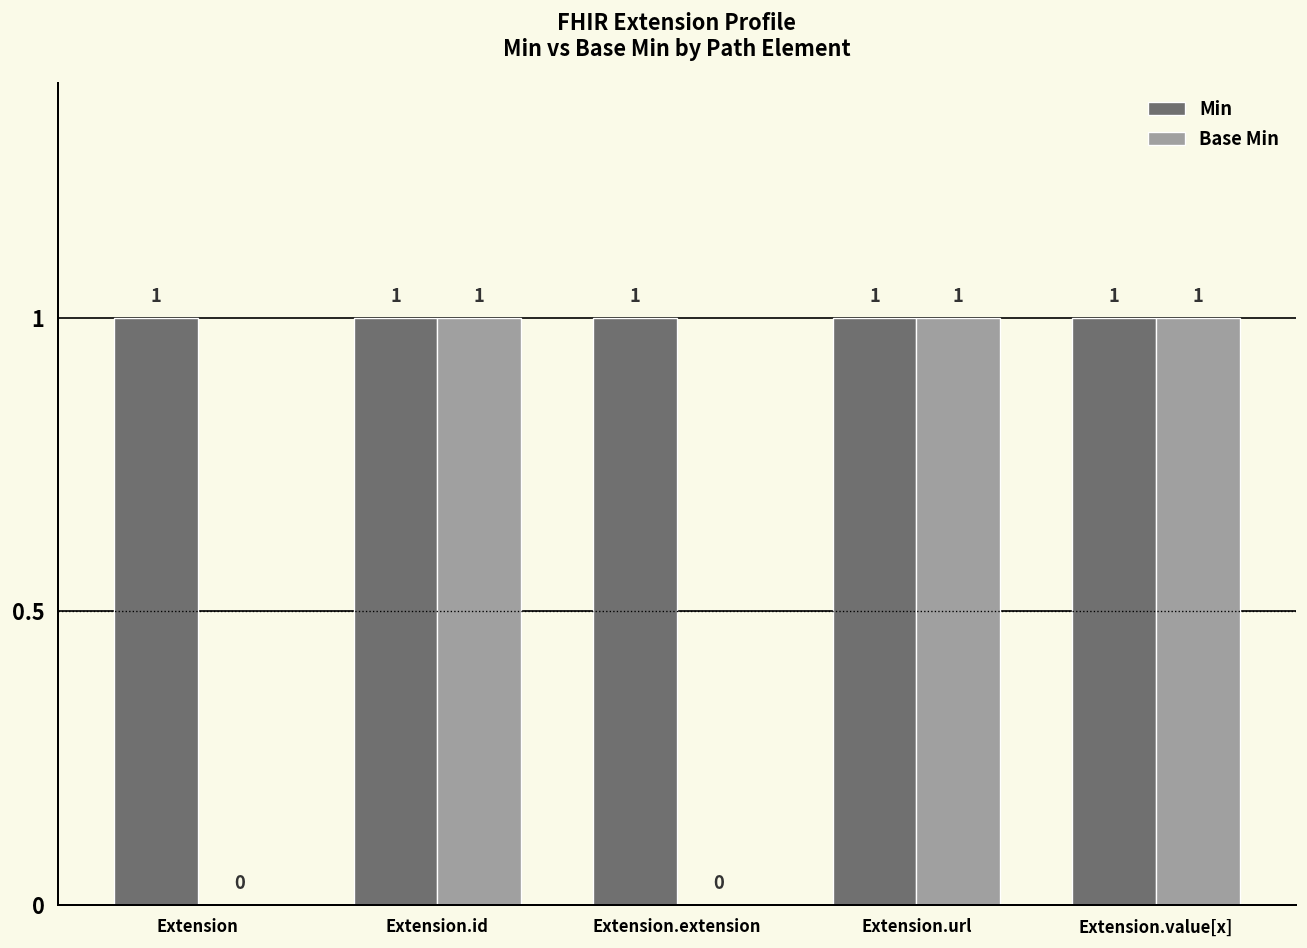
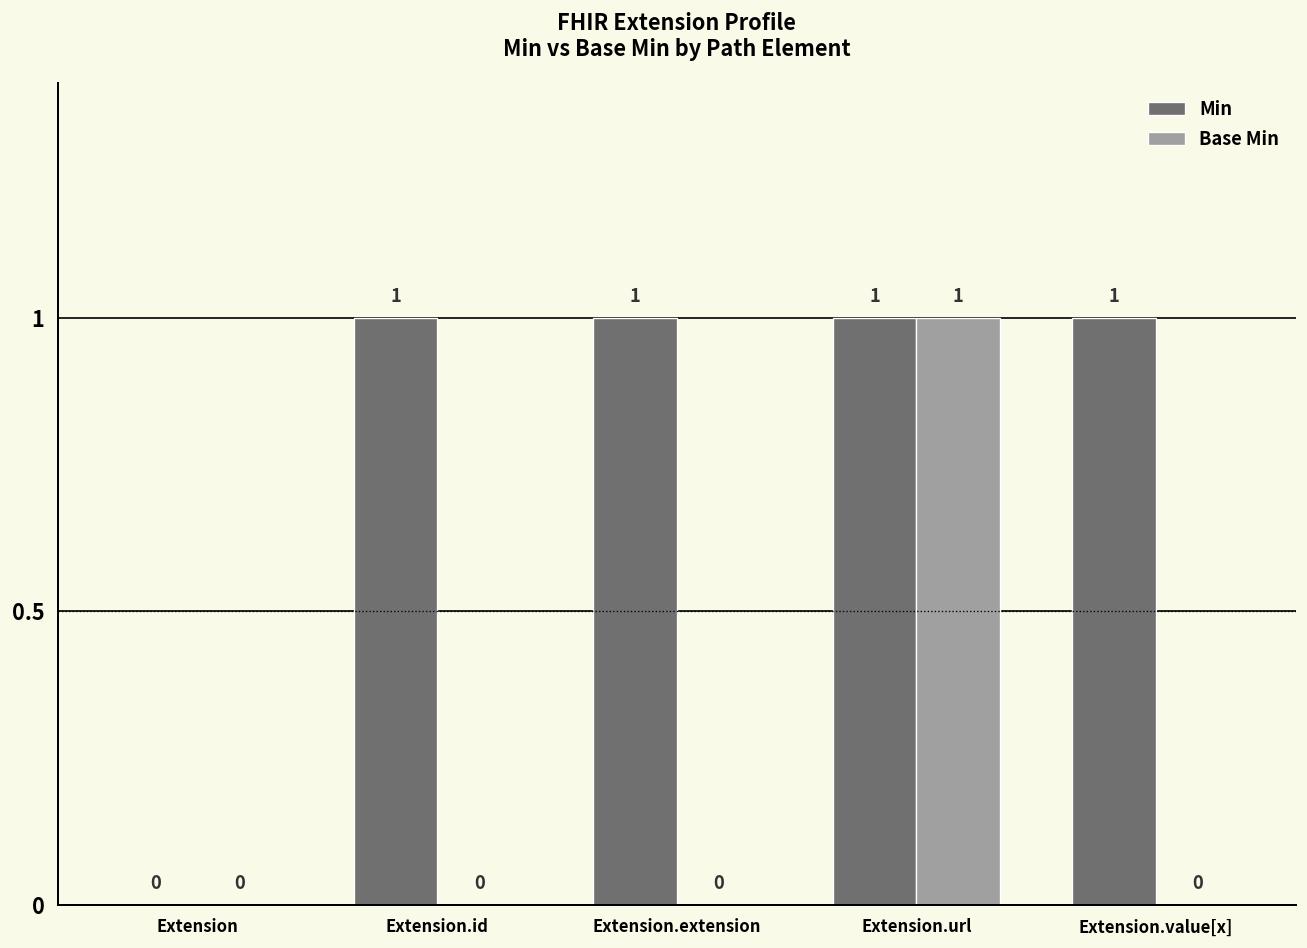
Min, Extension: 1 -> 0
Base Min, Extension.id: 1 -> 0
Base Min, Extension.value[x]: 1 -> 0
